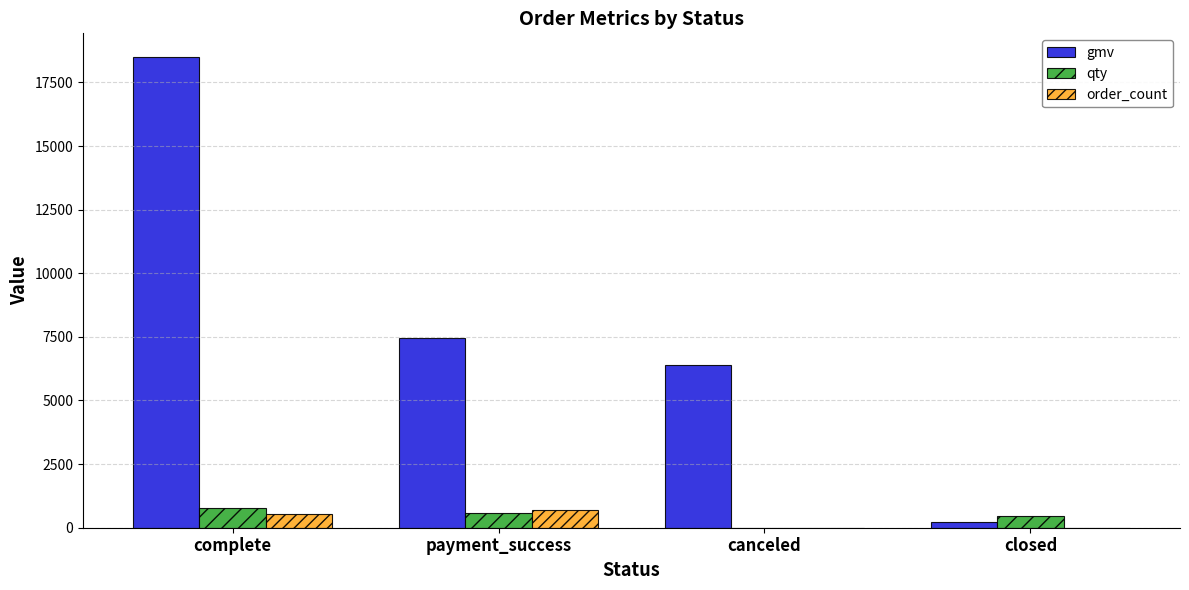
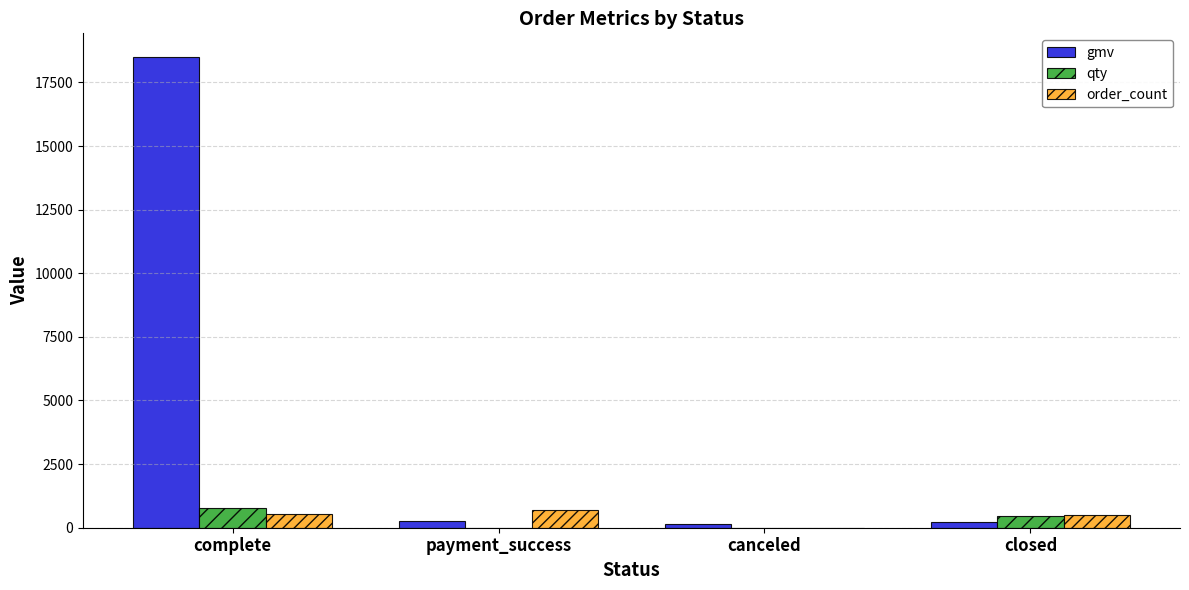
gmv, payment_success: 7500 -> 200
qty, payment_success: 600 -> 0
gmv, canceled: 6400 -> 100
order_count, closed: 0 -> 500
